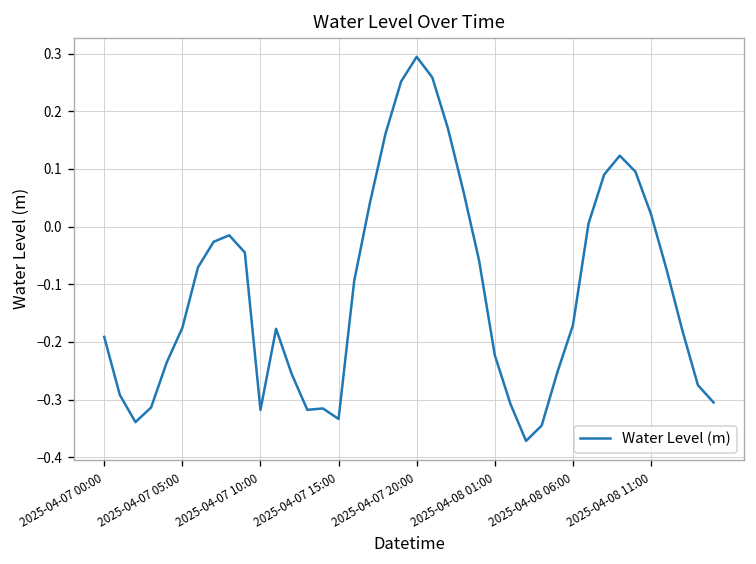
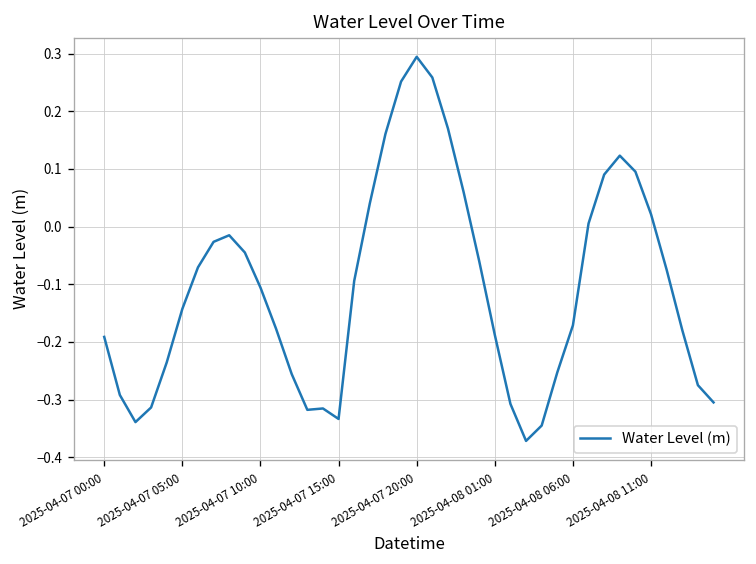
2025-04-07 05:00: -0.18 -> -0.14
2025-04-07 10:00: -0.32 -> -0.11
2025-04-08 01:00: -0.22 -> -0.19
